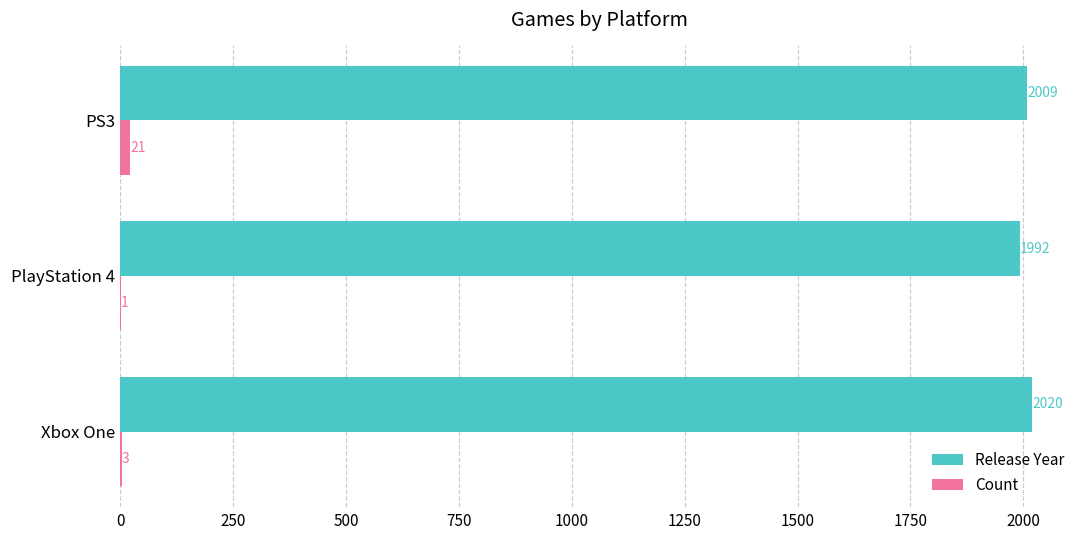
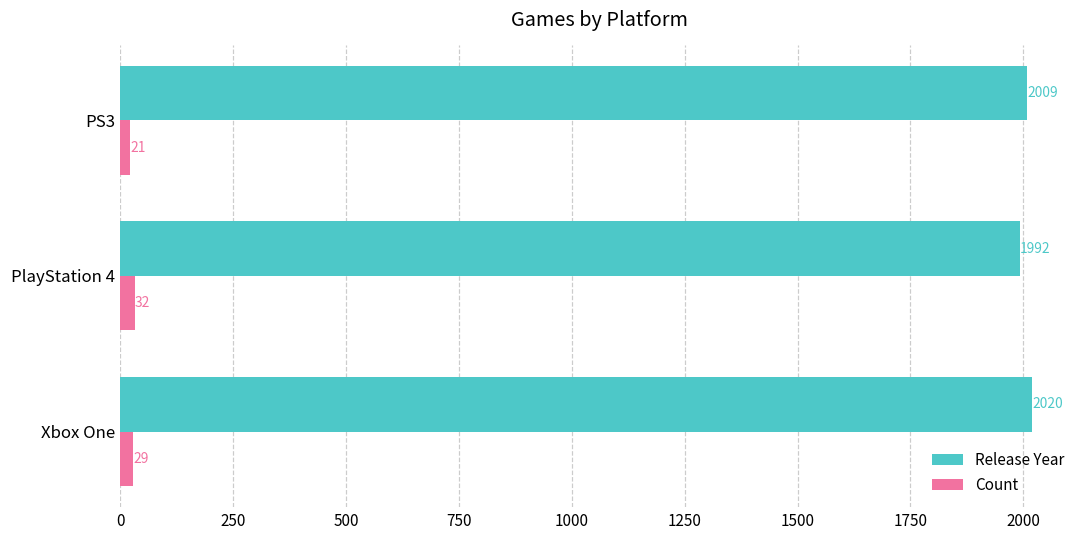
Count, PlayStation 4: 1 -> 32
Count, Xbox One: 3 -> 29
